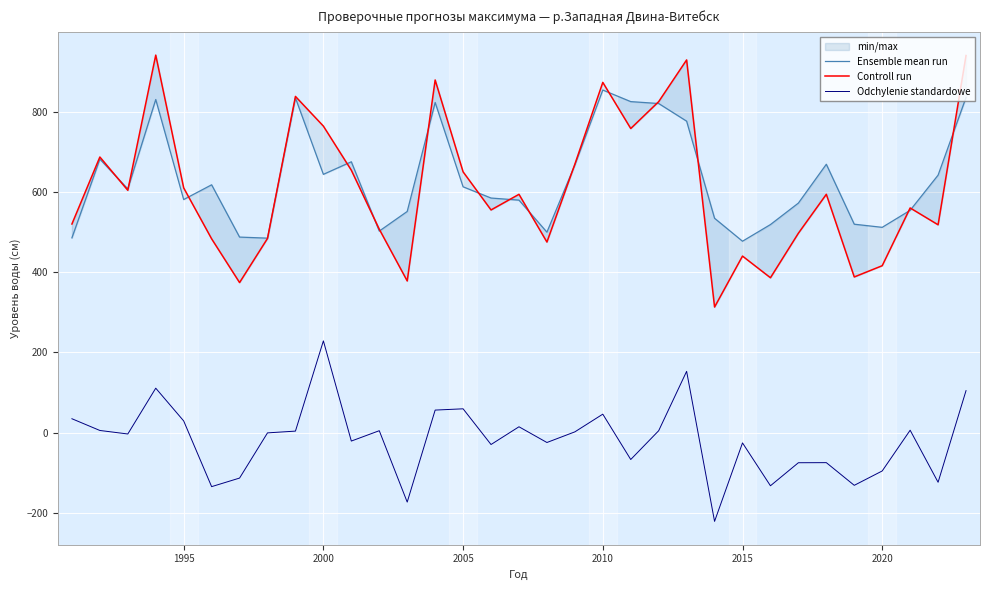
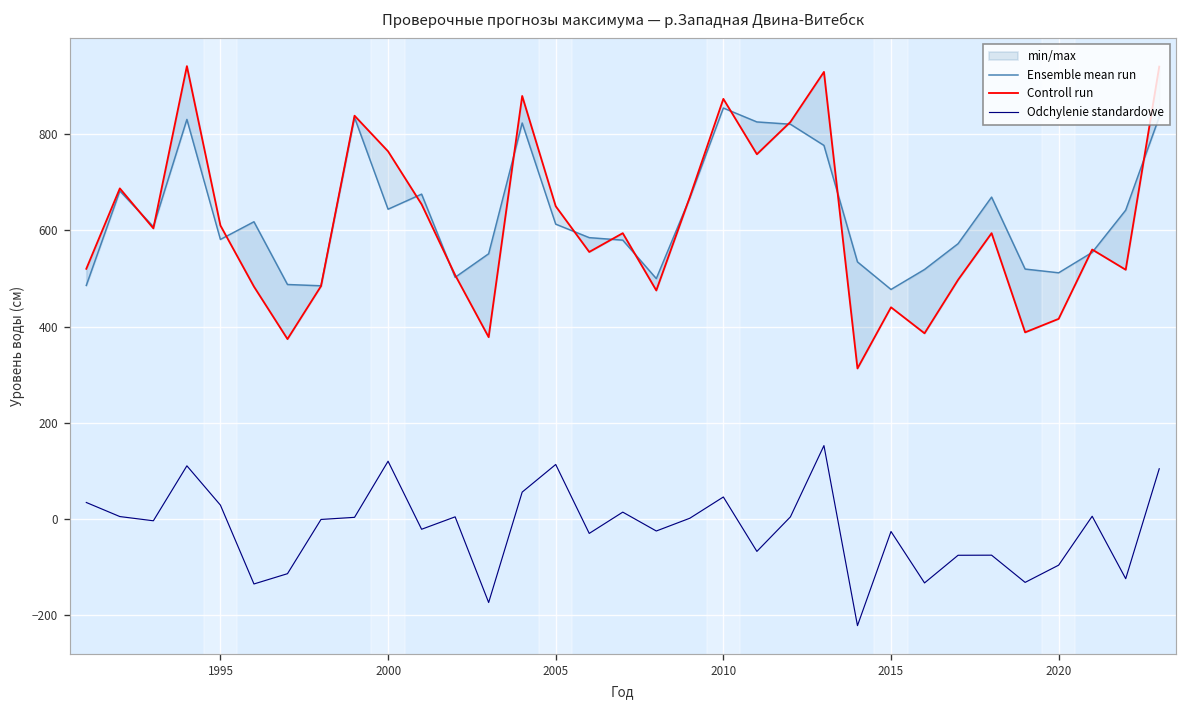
Odchylenie standardowe, 2000: 230 -> 120
Odchylenie standardowe, 2005: 60 -> 110
